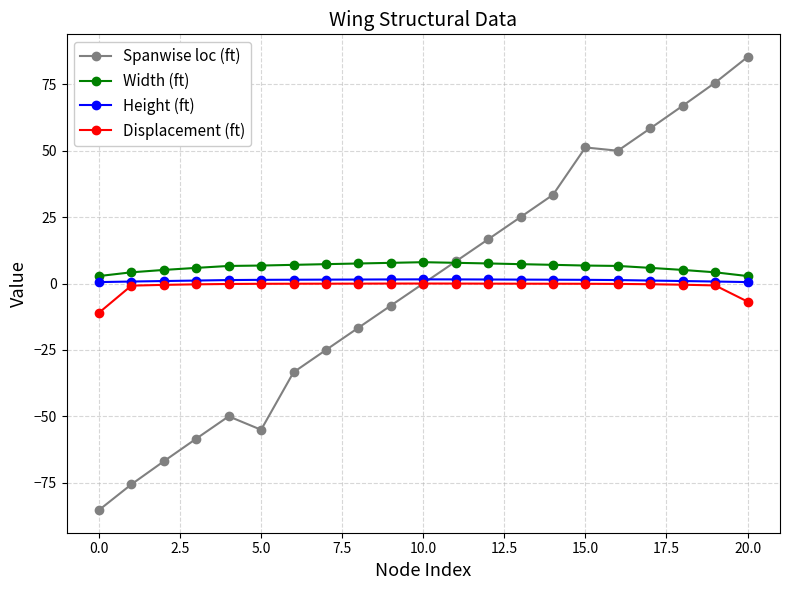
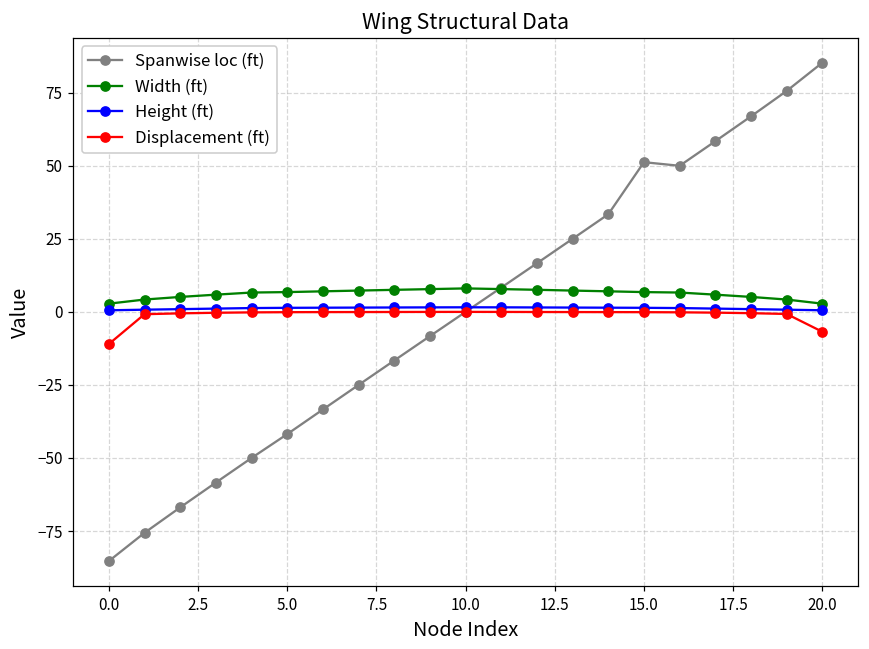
Spanwise loc (ft), 5.0: -55 -> -42
